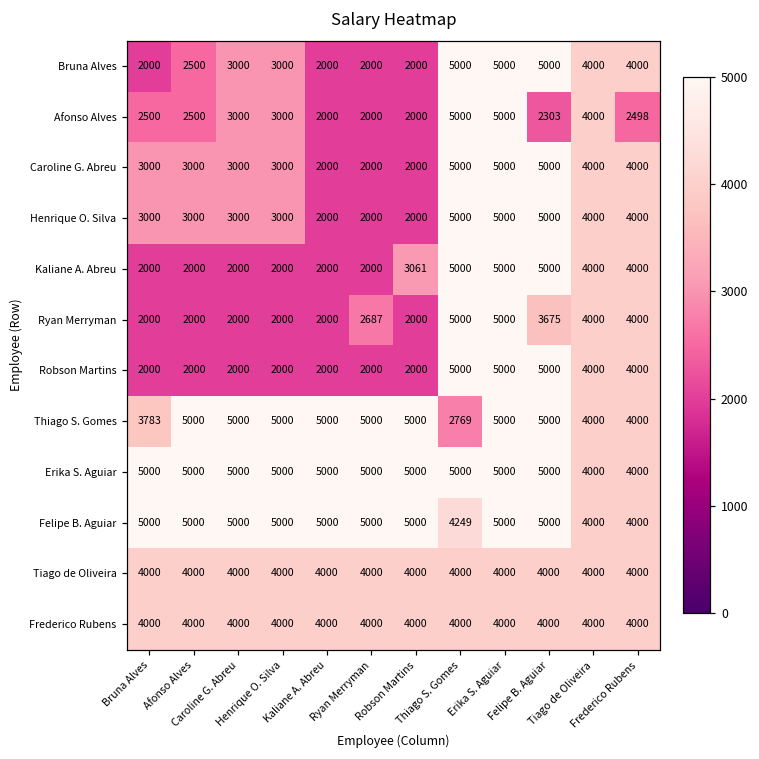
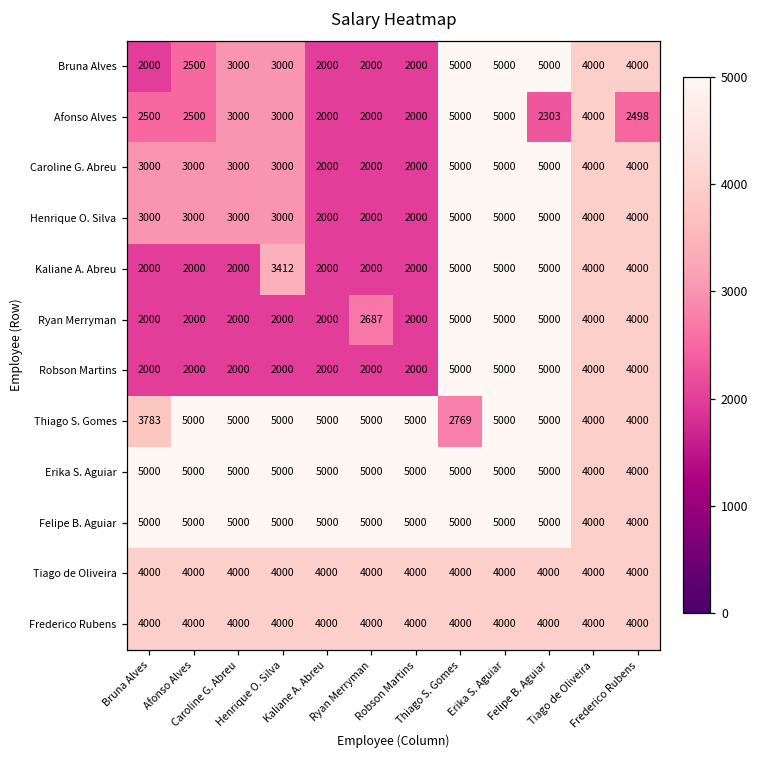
Kaliane A. Abreu, Henrique O. Silva: 2000 -> 3412
Kaliane A. Abreu, Robson Martins: 3061 -> 2000
Ryan Merryman, Felipe B. Aguiar: 3675 -> 5000
Felipe B. Aguiar, Thiago S. Gomes: 4249 -> 5000
